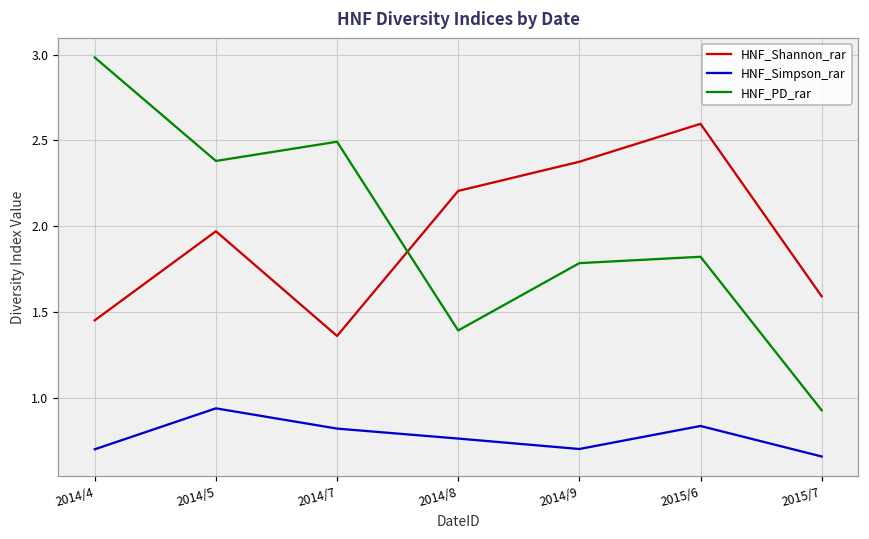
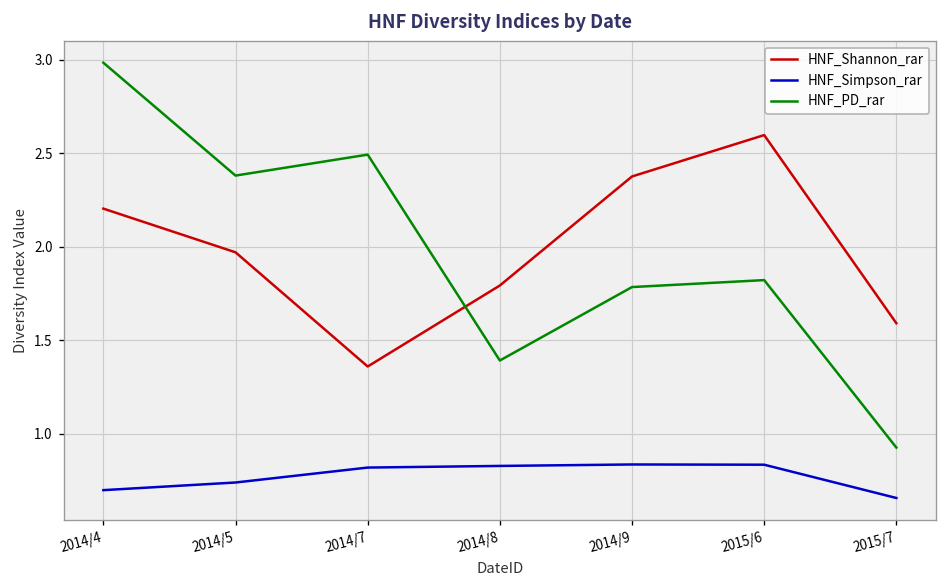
HNF_Shannon_rar, 2014/4: 1.45 -> 2.20
HNF_Simpson_rar, 2014/5: 0.94 -> 0.74
HNF_Shannon_rar, 2014/8: 2.21 -> 1.79
HNF_Simpson_rar, 2014/8: 0.76 -> 0.83
HNF_Simpson_rar, 2014/9: 0.70 -> 0.84
